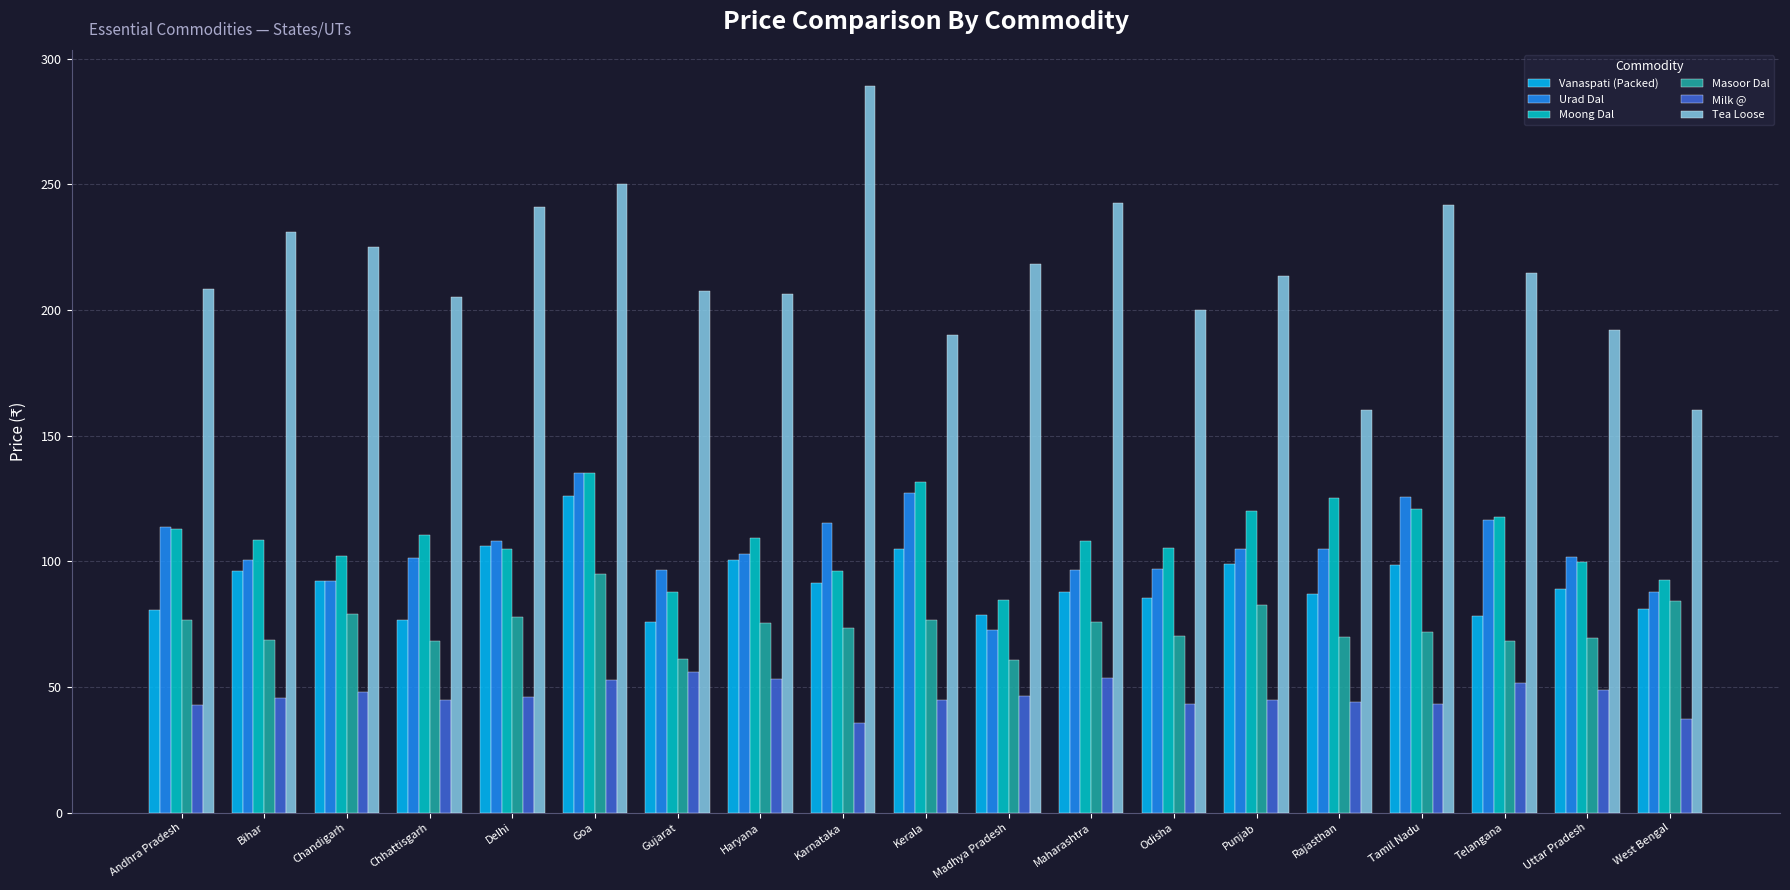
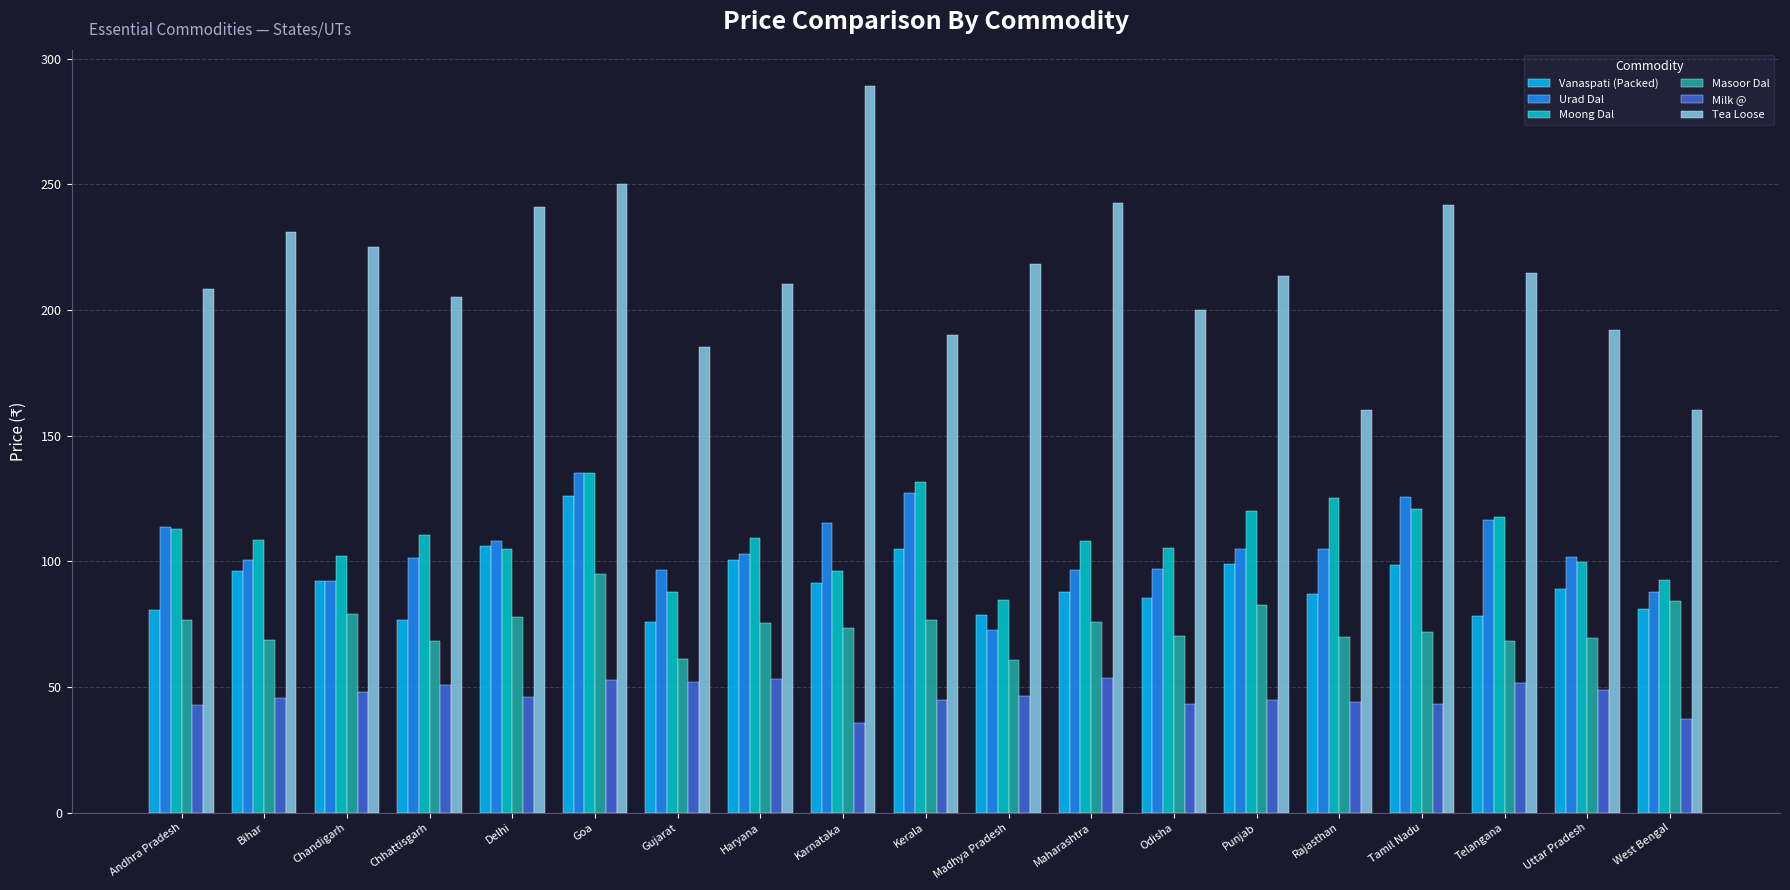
Milk @, Chhattisgarh: 45 -> 51
Milk @, Gujarat: 56 -> 52
Tea Loose, Gujarat: 208 -> 185
Tea Loose, Haryana: 206 -> 210
